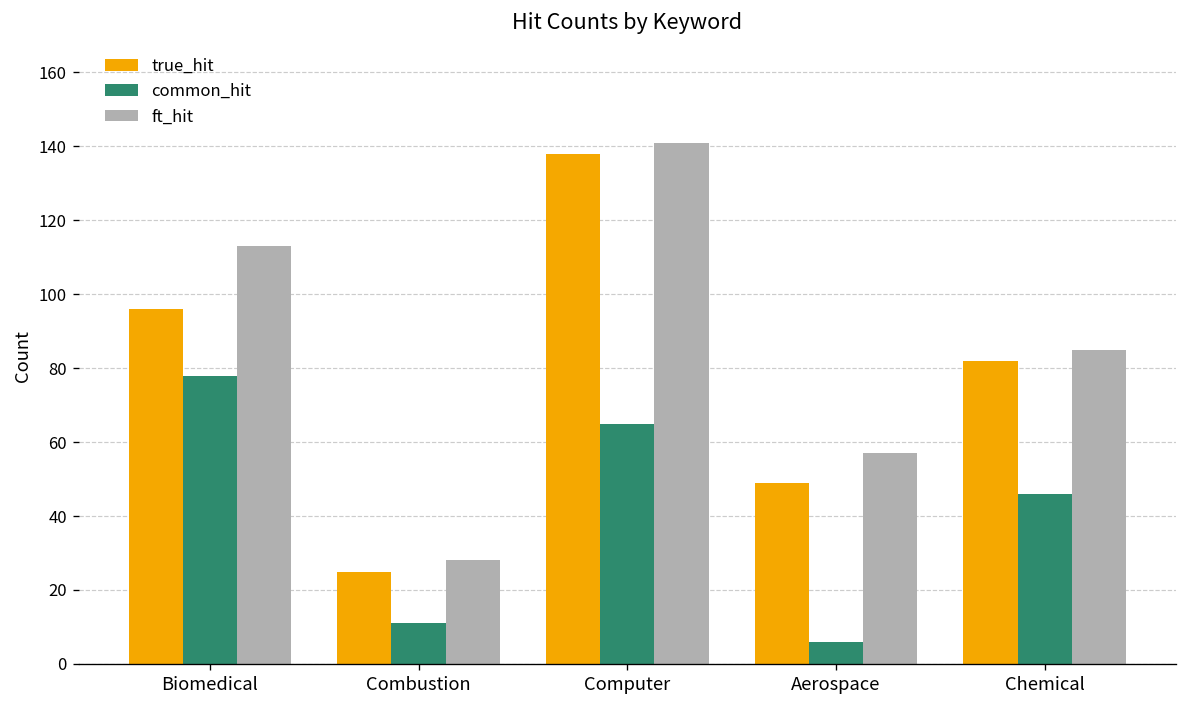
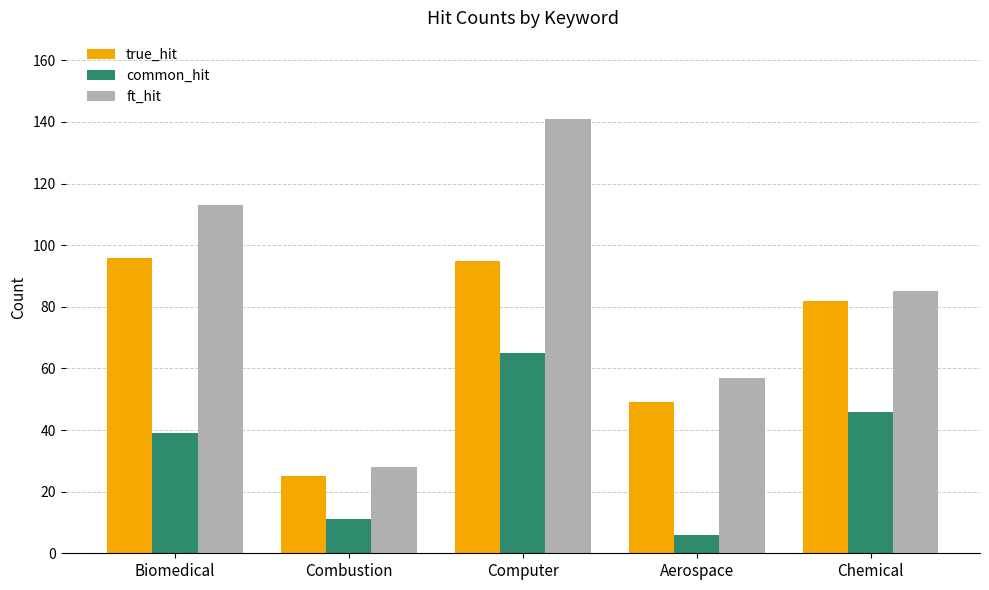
common_hit, Biomedical: 78 -> 39
true_hit, Computer: 138 -> 95
